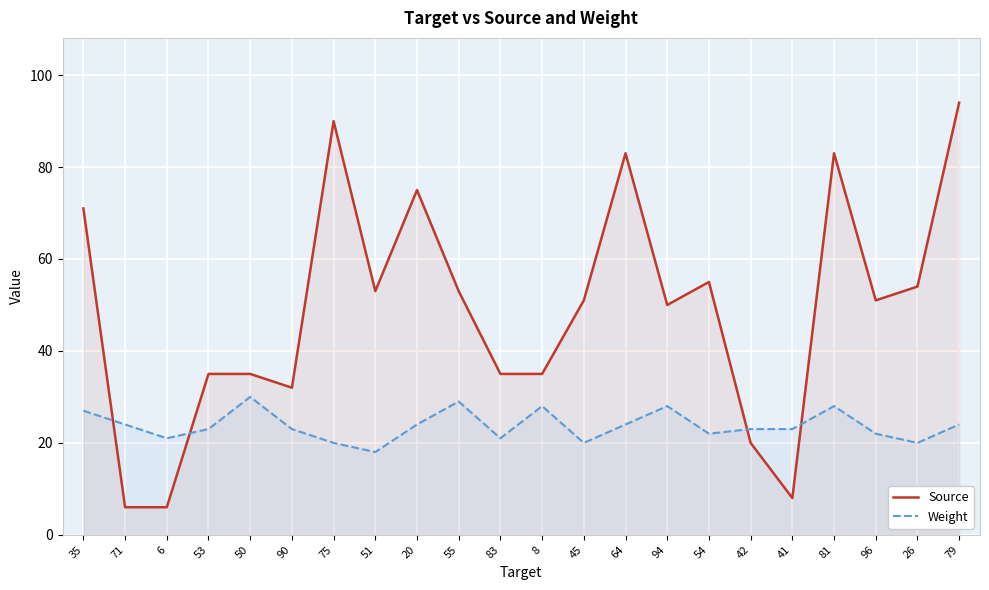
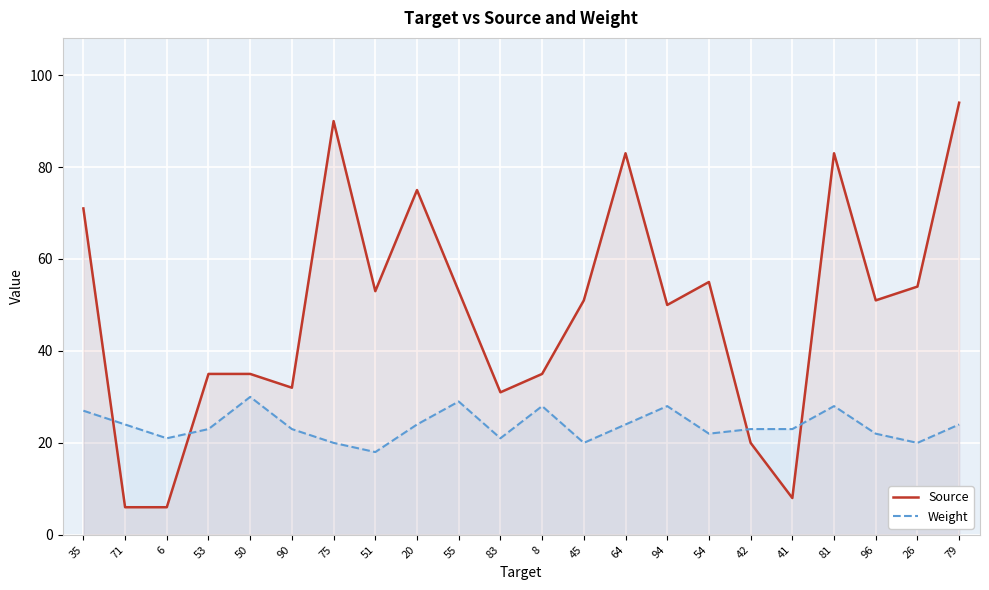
Source, 83: 35 -> 31
